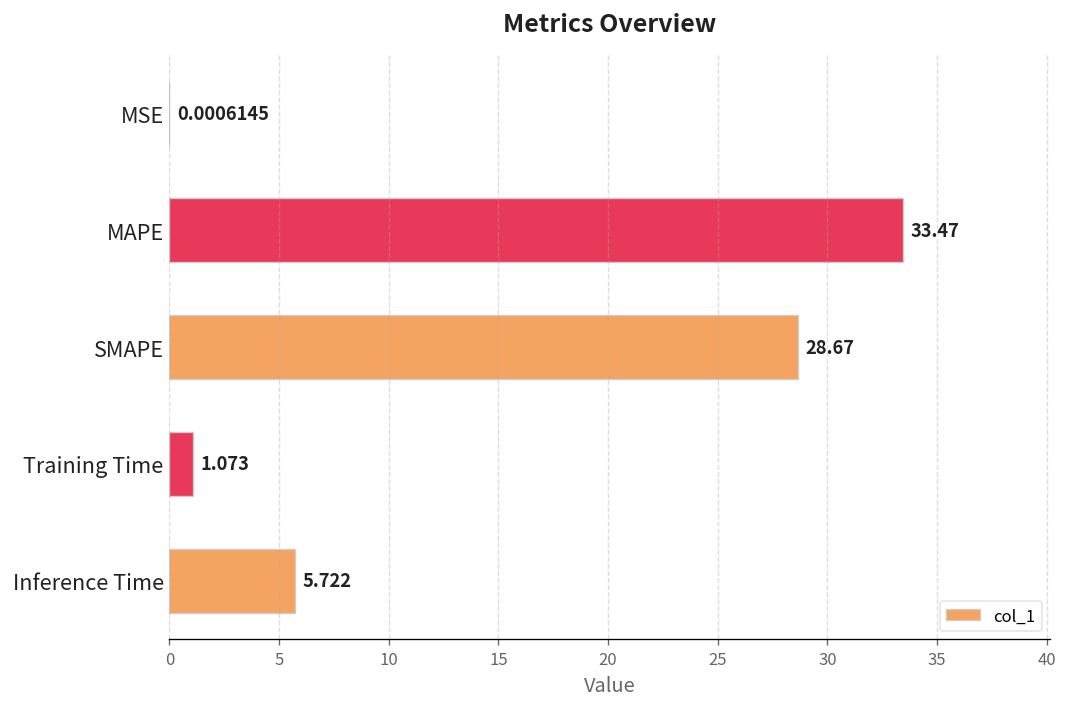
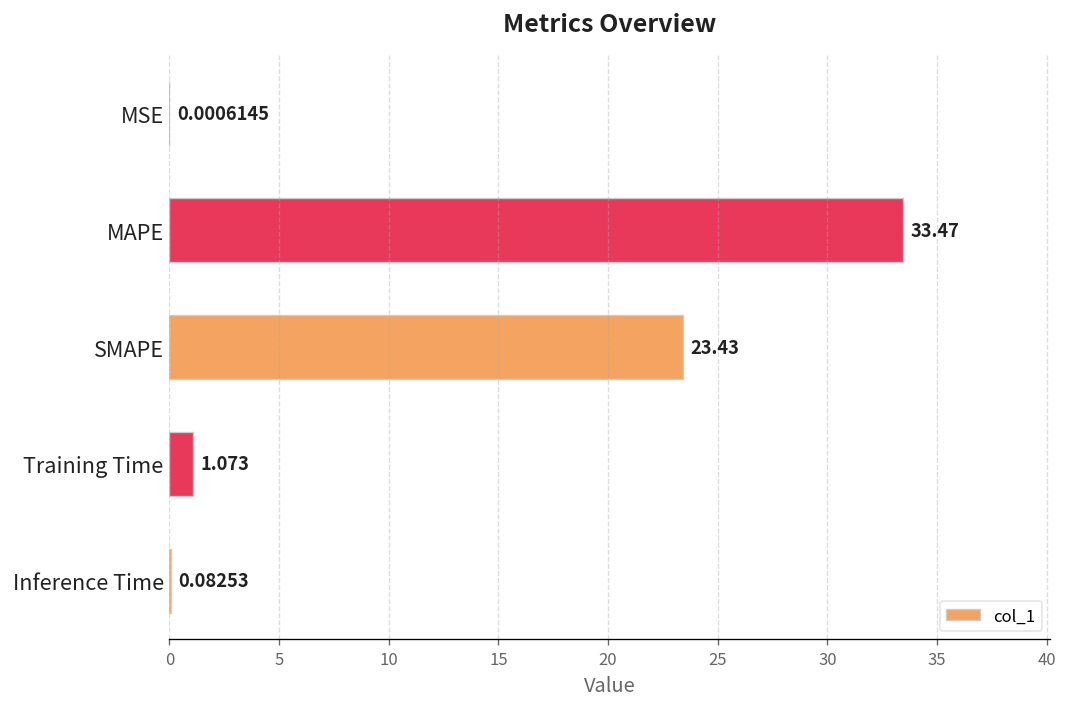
SMAPE: 28.67 -> 23.43
Inference Time: 5.722 -> 0.08253
